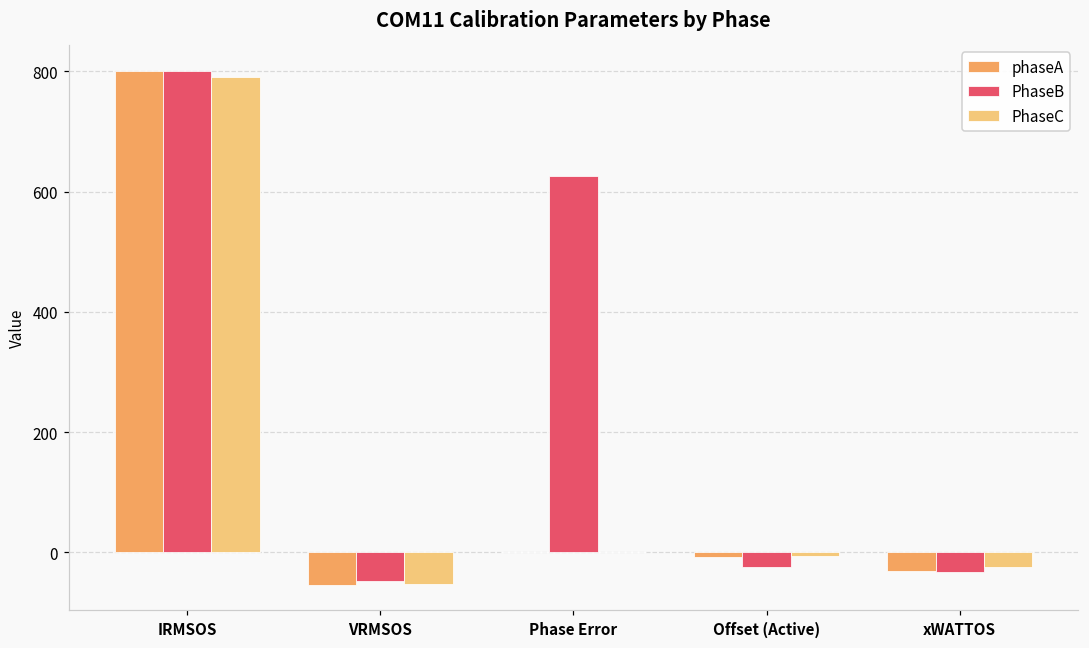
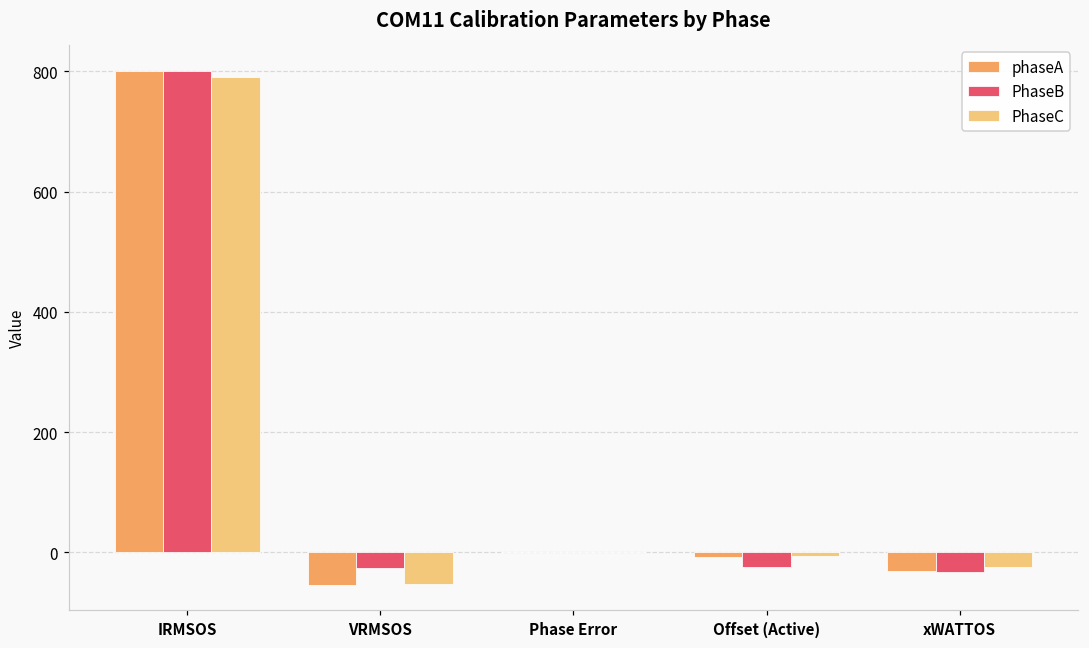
PhaseB, VRMSOS: -50 -> -30
PhaseB, Phase Error: 630 -> 0
